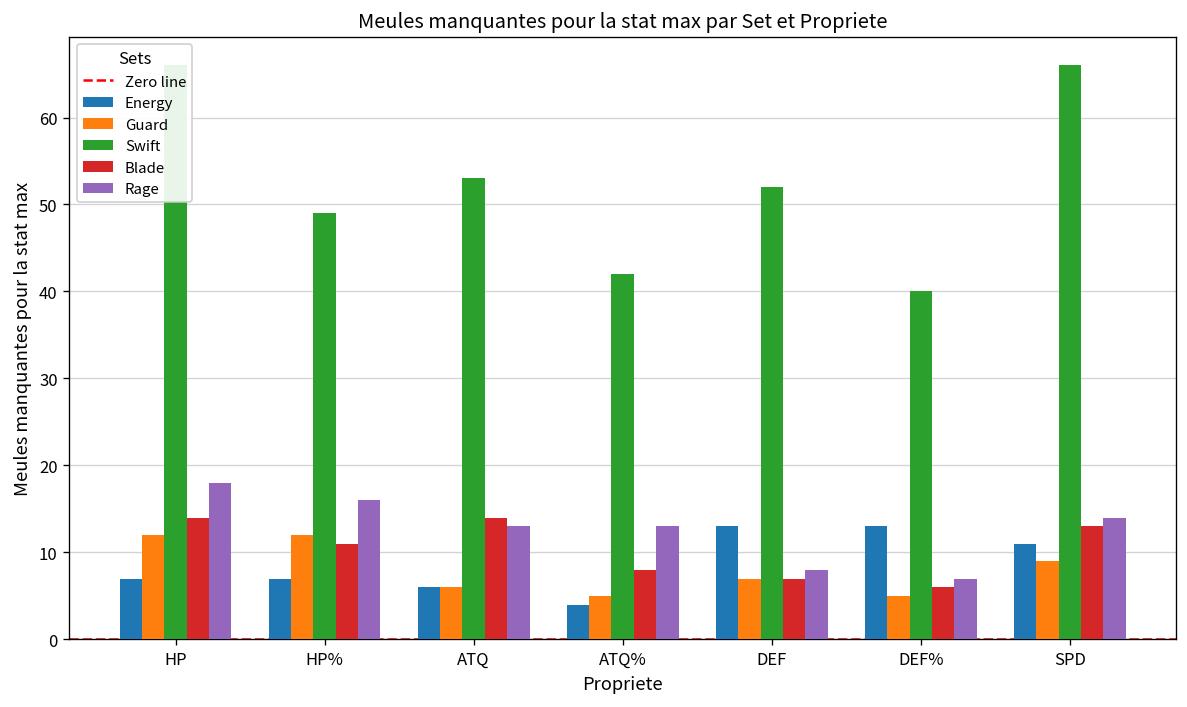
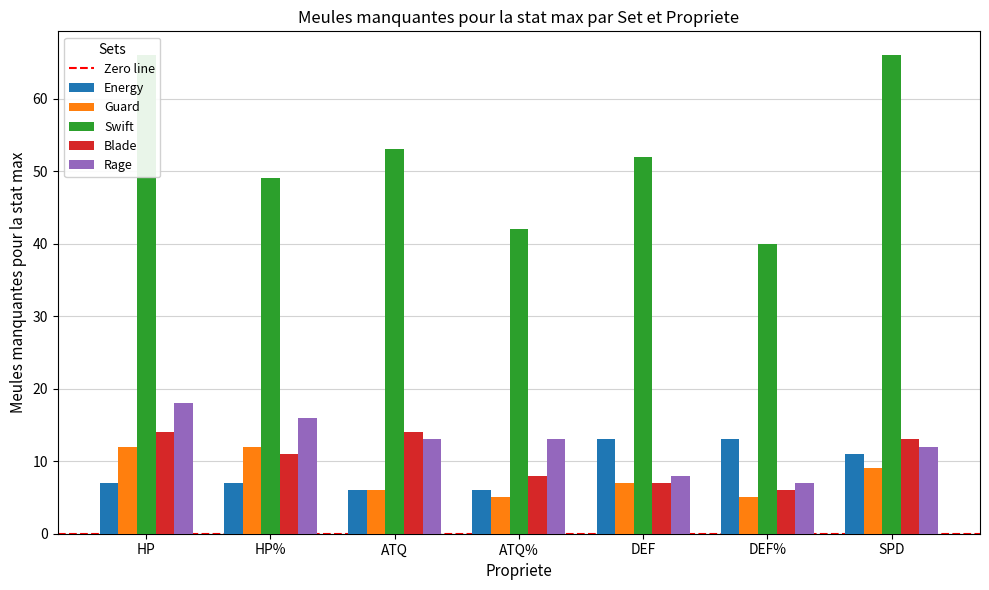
Energy, ATQ%: 4 -> 6
Rage, SPD: 14 -> 12
